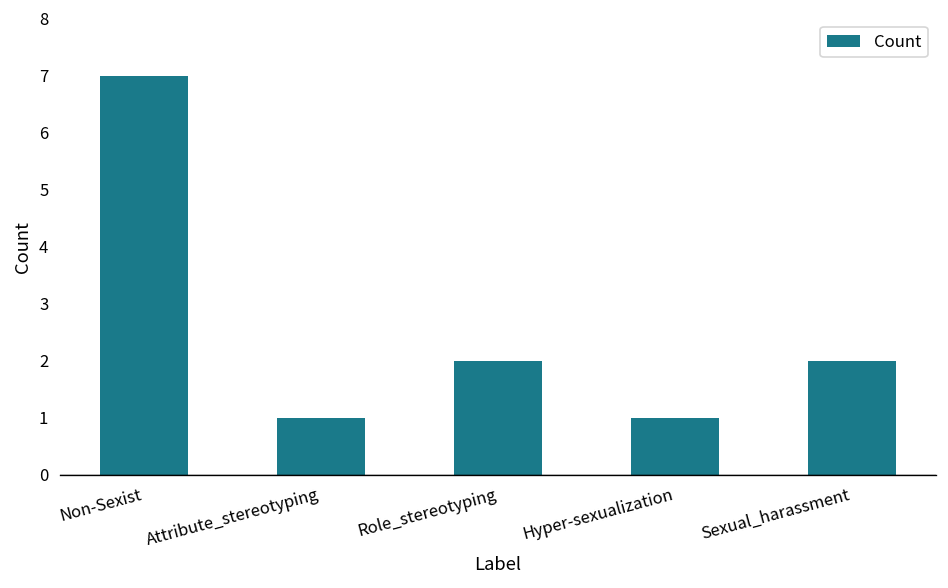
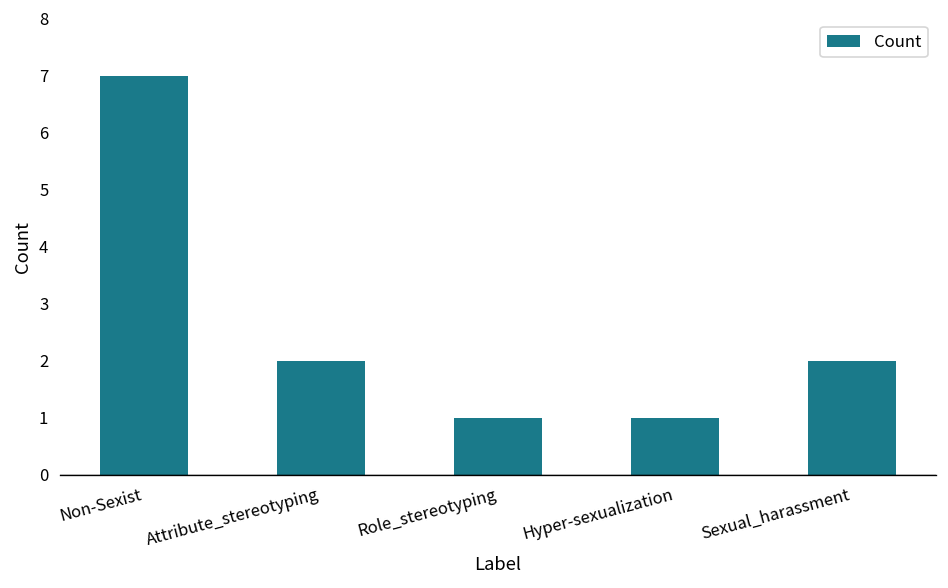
Attribute_stereotyping: 1 -> 2
Role_stereotyping: 2 -> 1
